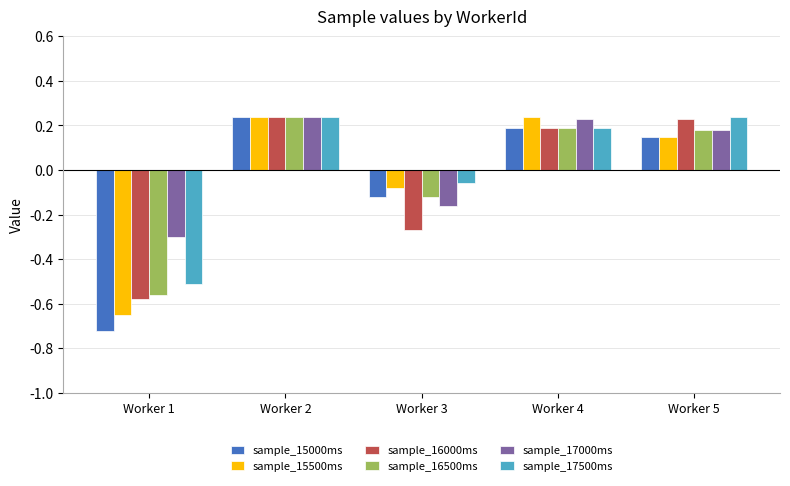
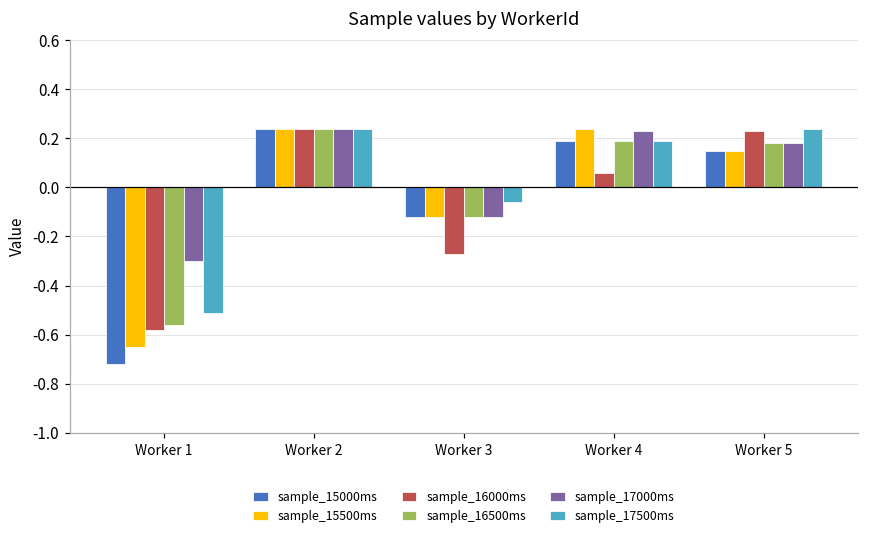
sample_15500ms, Worker 3: -0.08 -> -0.12
sample_17000ms, Worker 3: -0.16 -> -0.12
sample_16000ms, Worker 4: 0.19 -> 0.06
